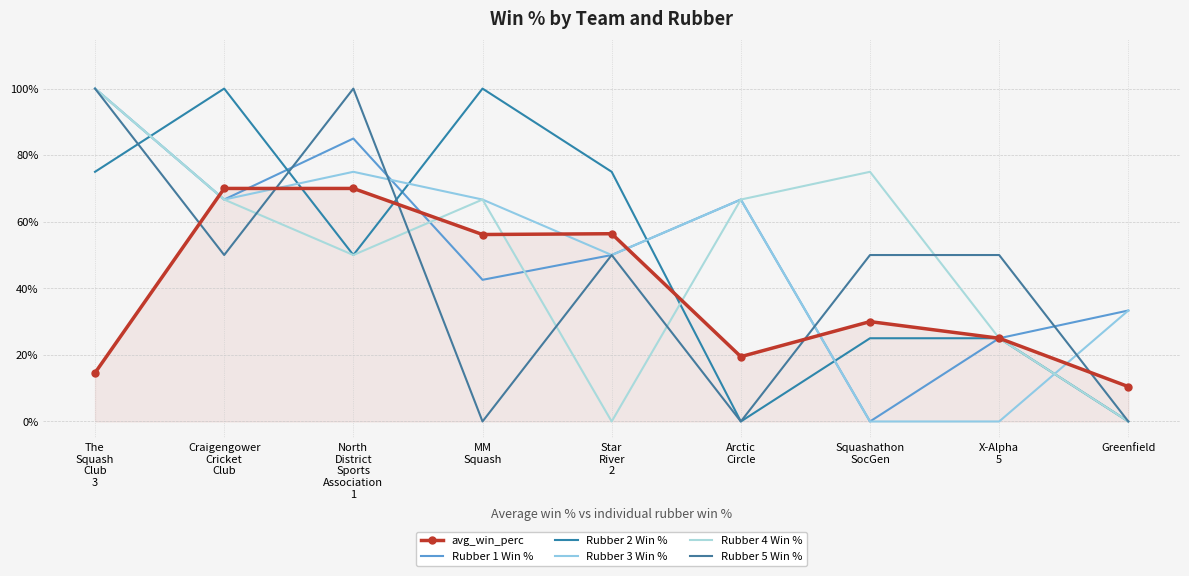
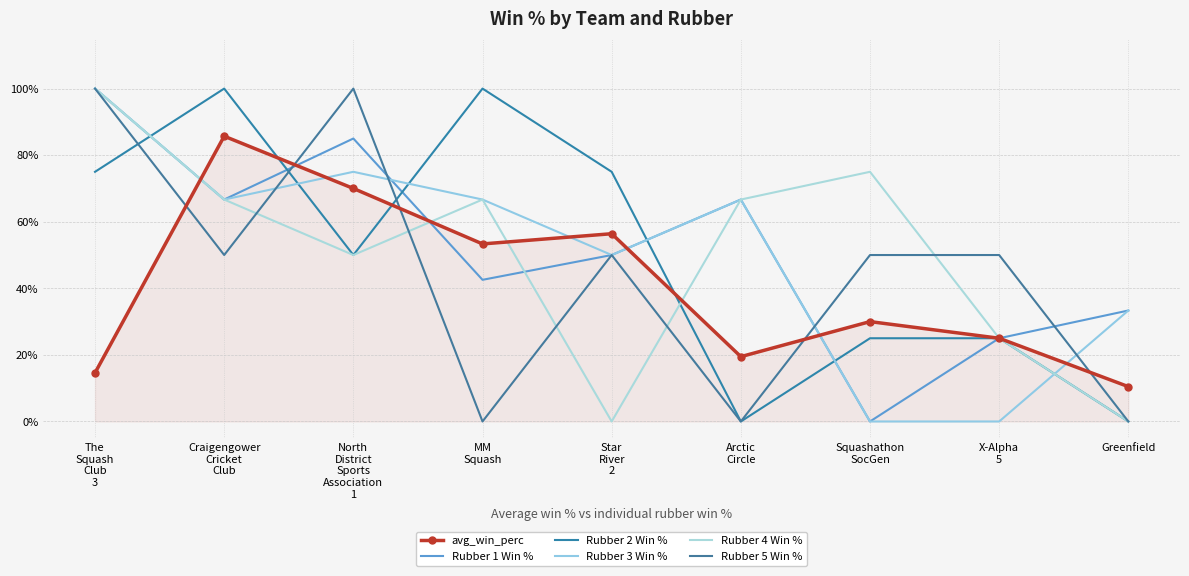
avg_win_perc, Craigengower Cricket Club: 70% -> 86%
avg_win_perc, MM Squash: 56% -> 53%
